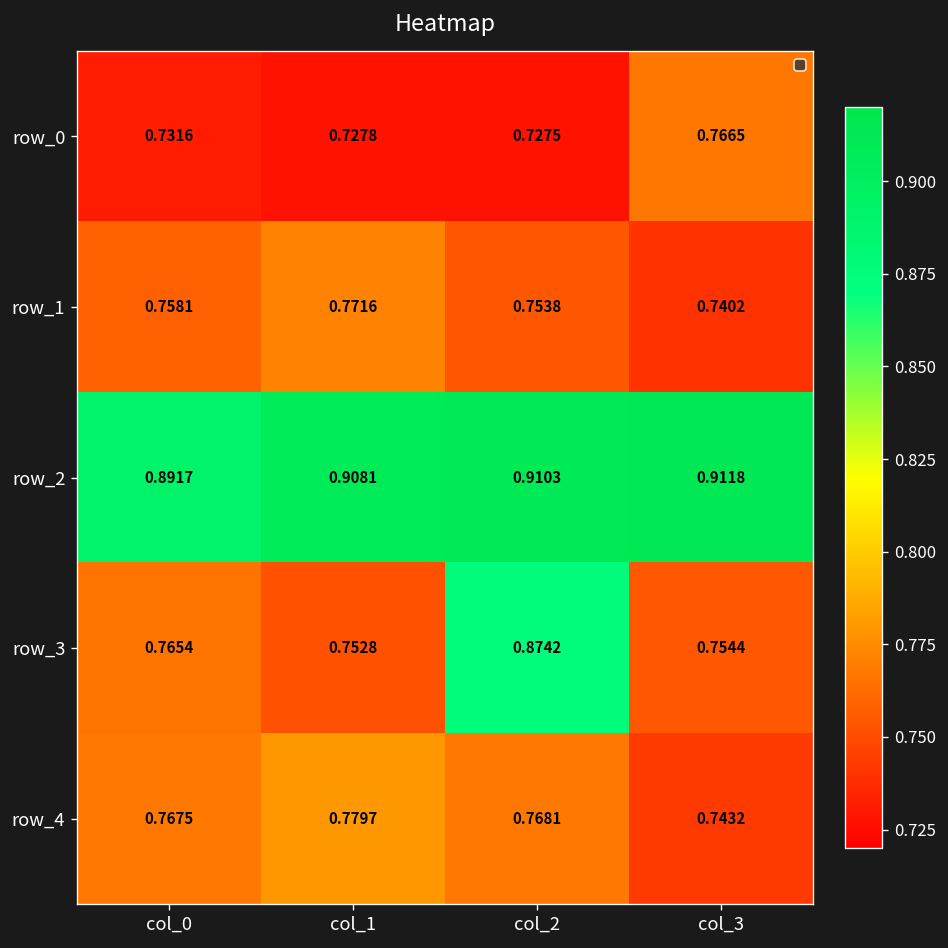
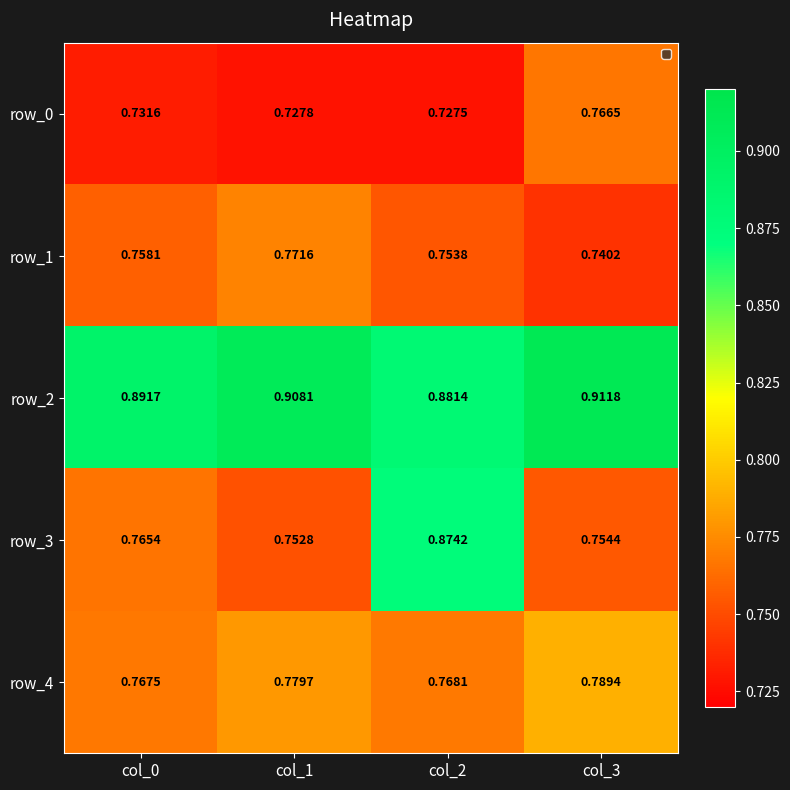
row_2, col_2: 0.9103 -> 0.8814
row_4, col_3: 0.7432 -> 0.7894
